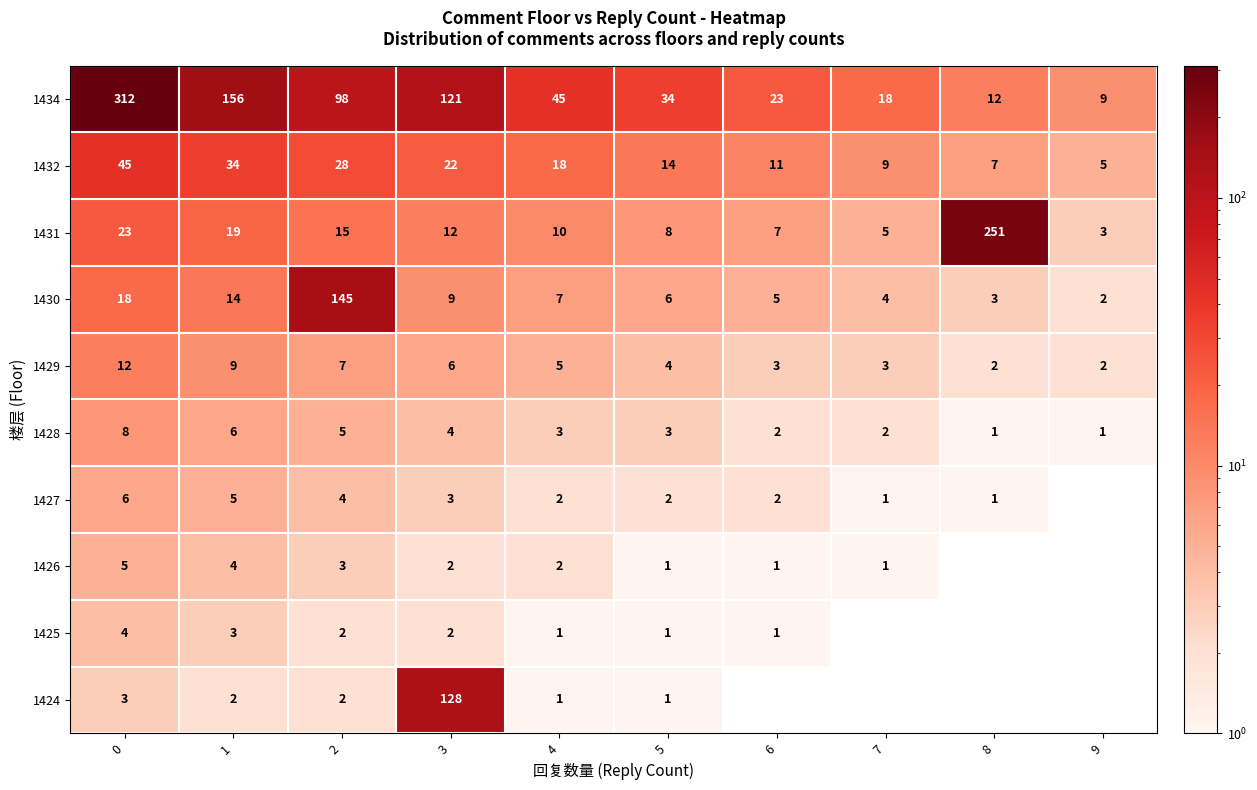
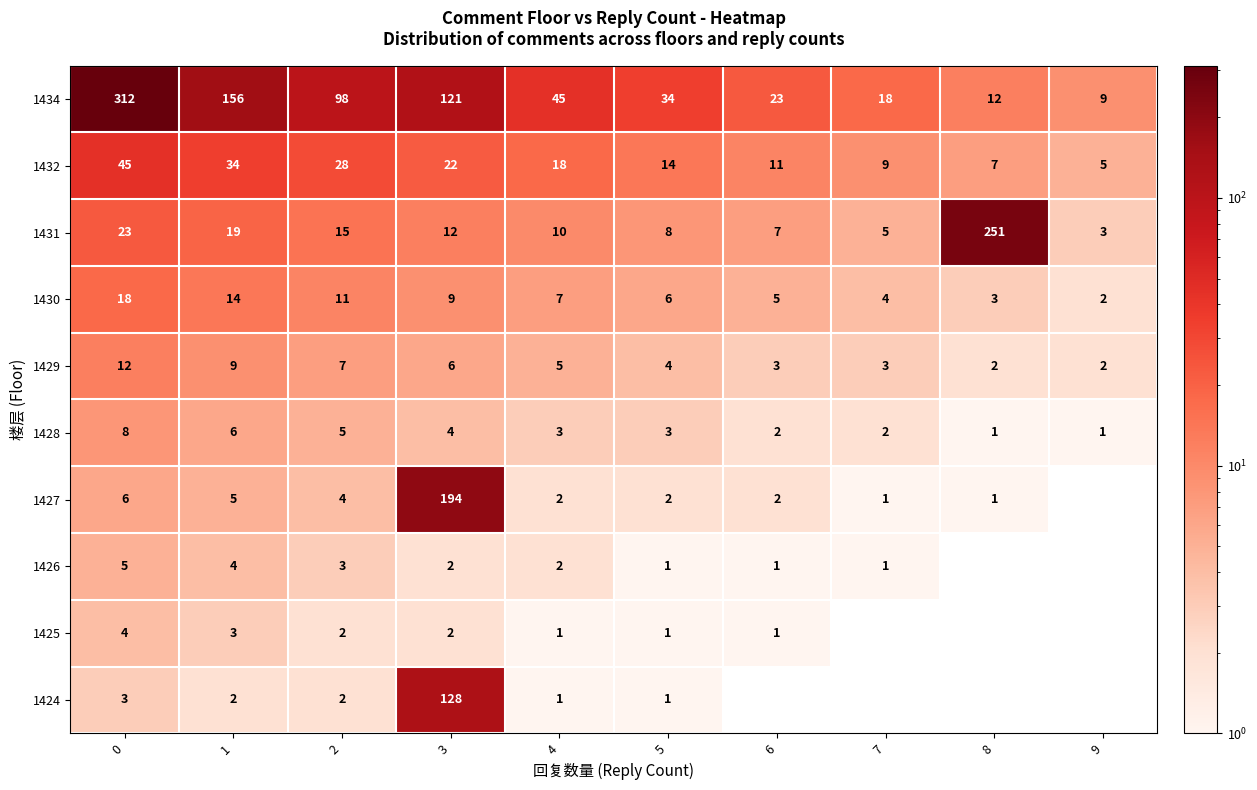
1430, 2: 145 -> 11
1427, 3: 3 -> 194
